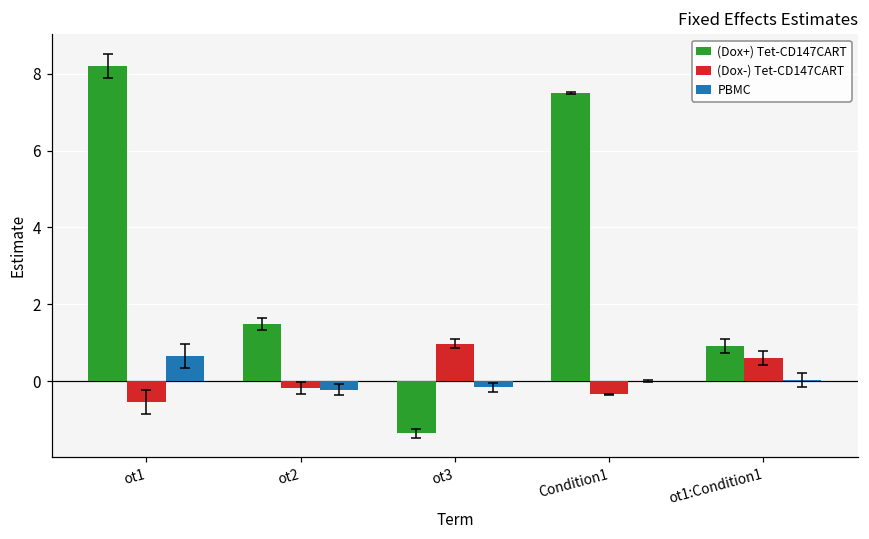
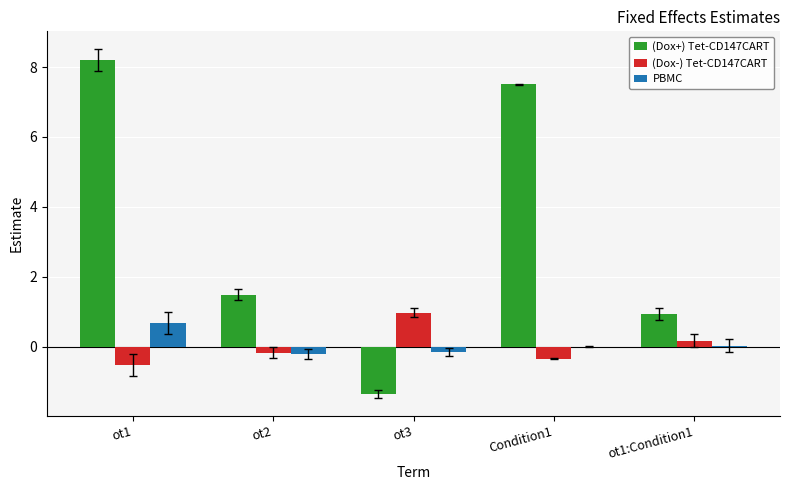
(Dox-) Tet-CD147CART, ot1:Condition1: 0.6 -> 0.2
